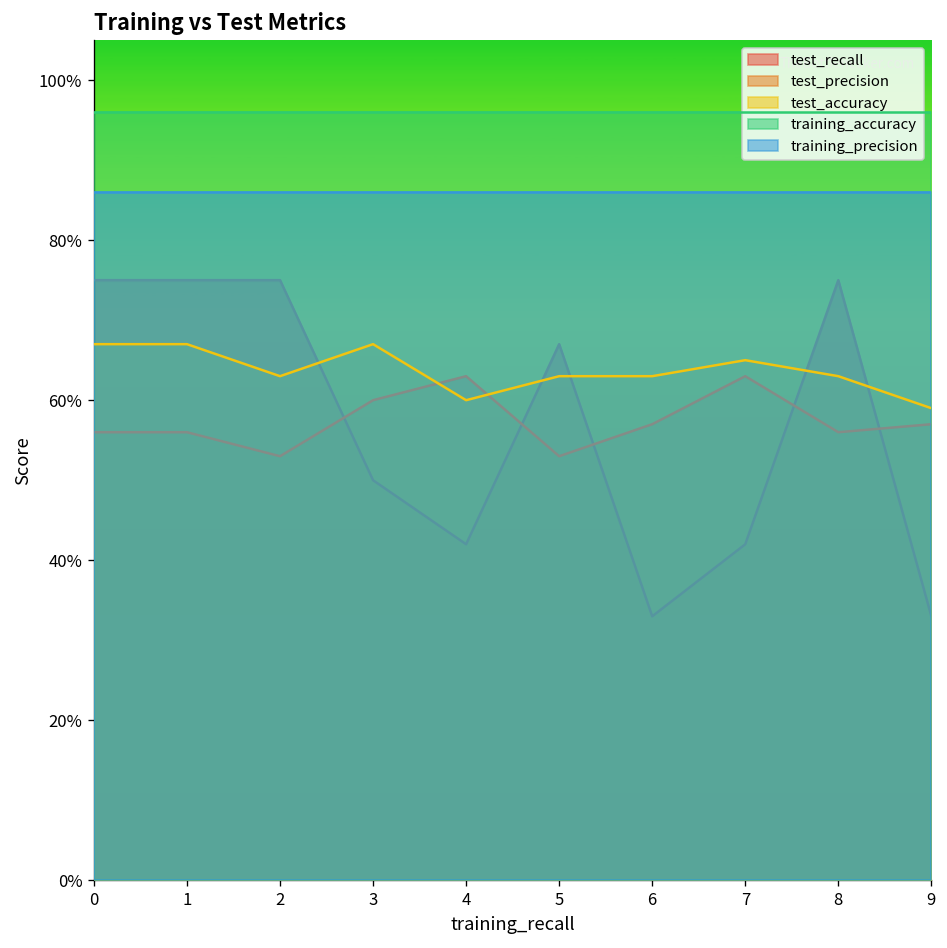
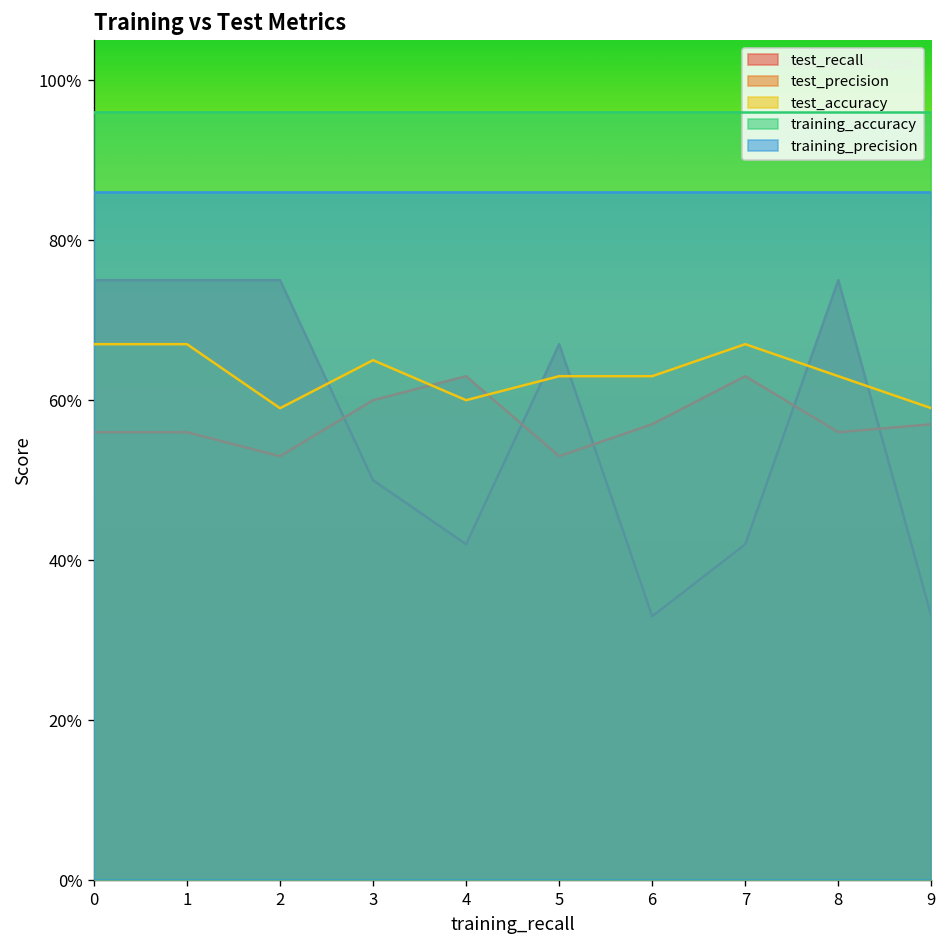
test_accuracy, 2: 63% -> 59%
test_accuracy, 3: 67% -> 65%
test_accuracy, 7: 65% -> 67%
